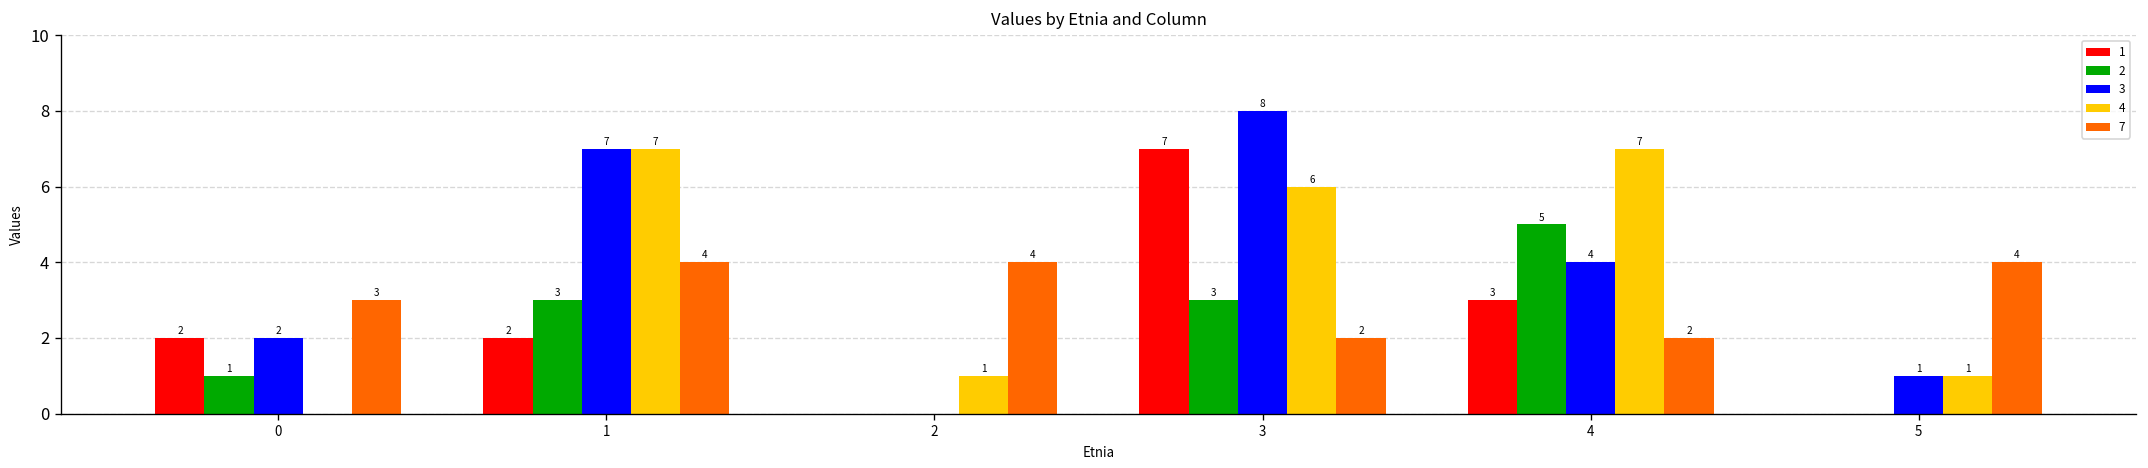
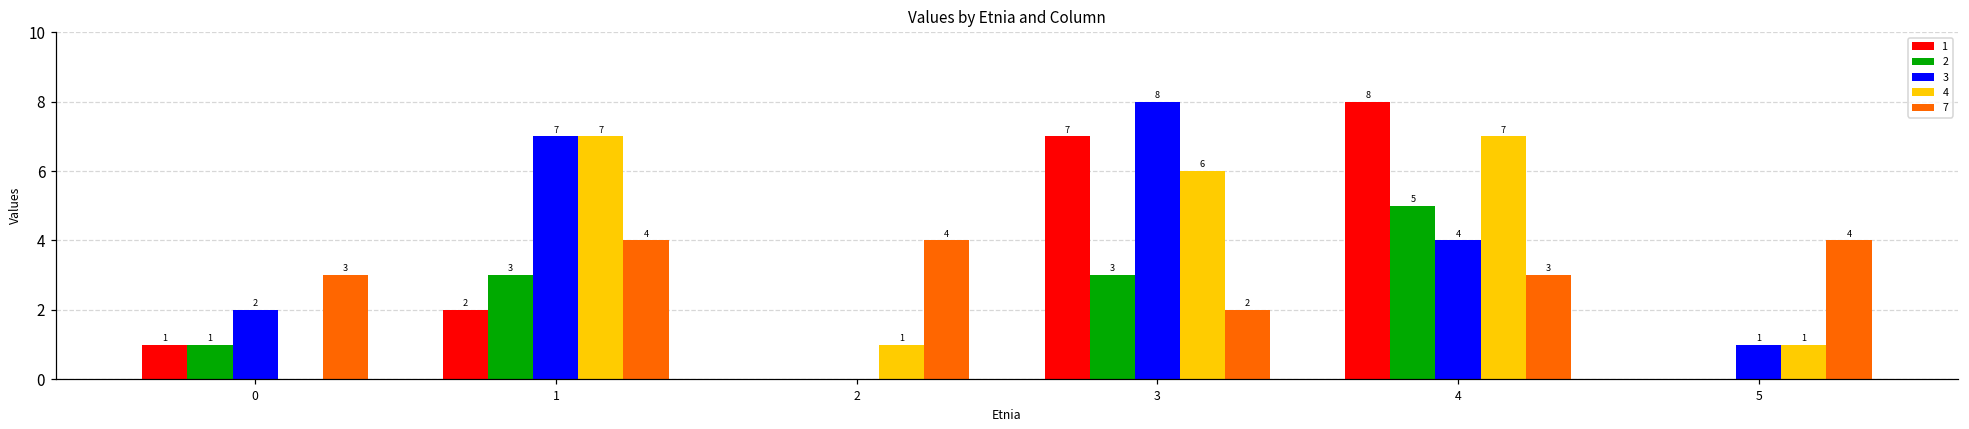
1, 0: 2 -> 1
1, 4: 3 -> 8
7, 4: 2 -> 3
